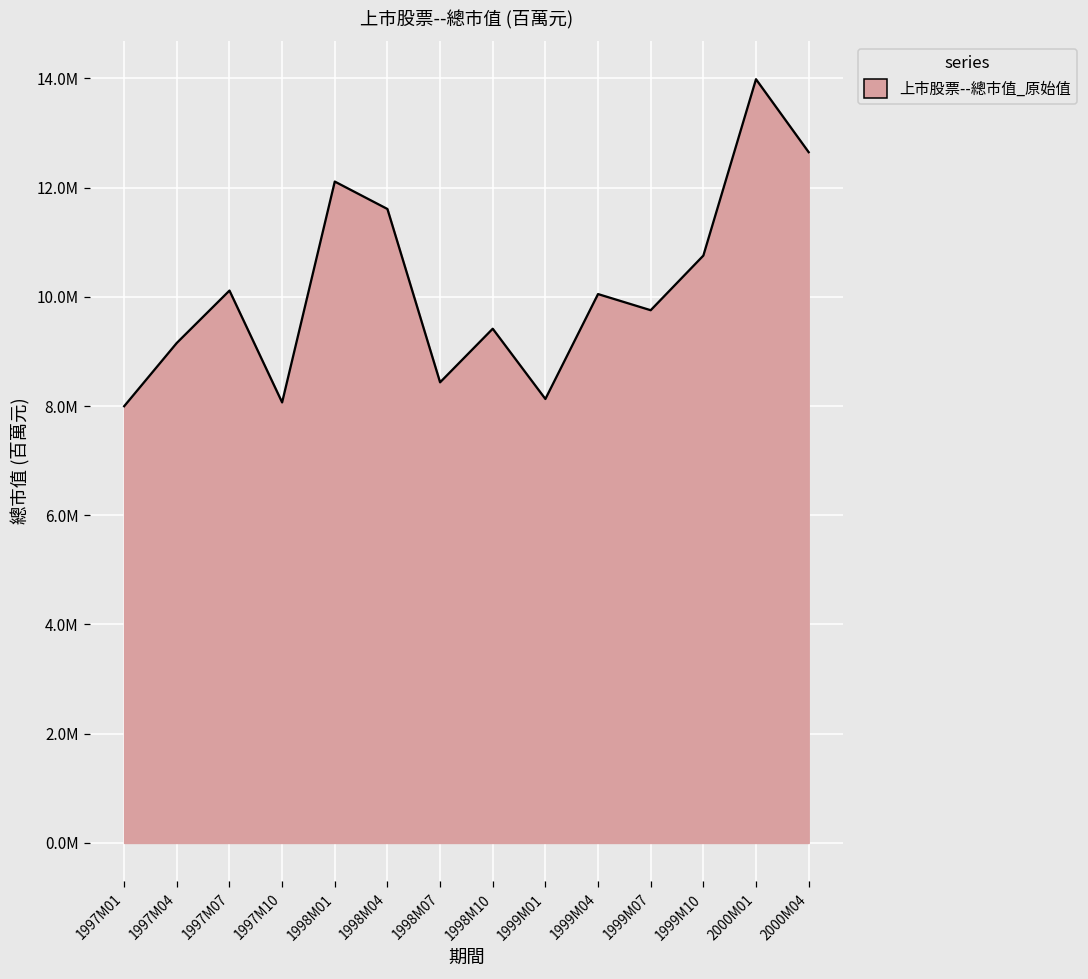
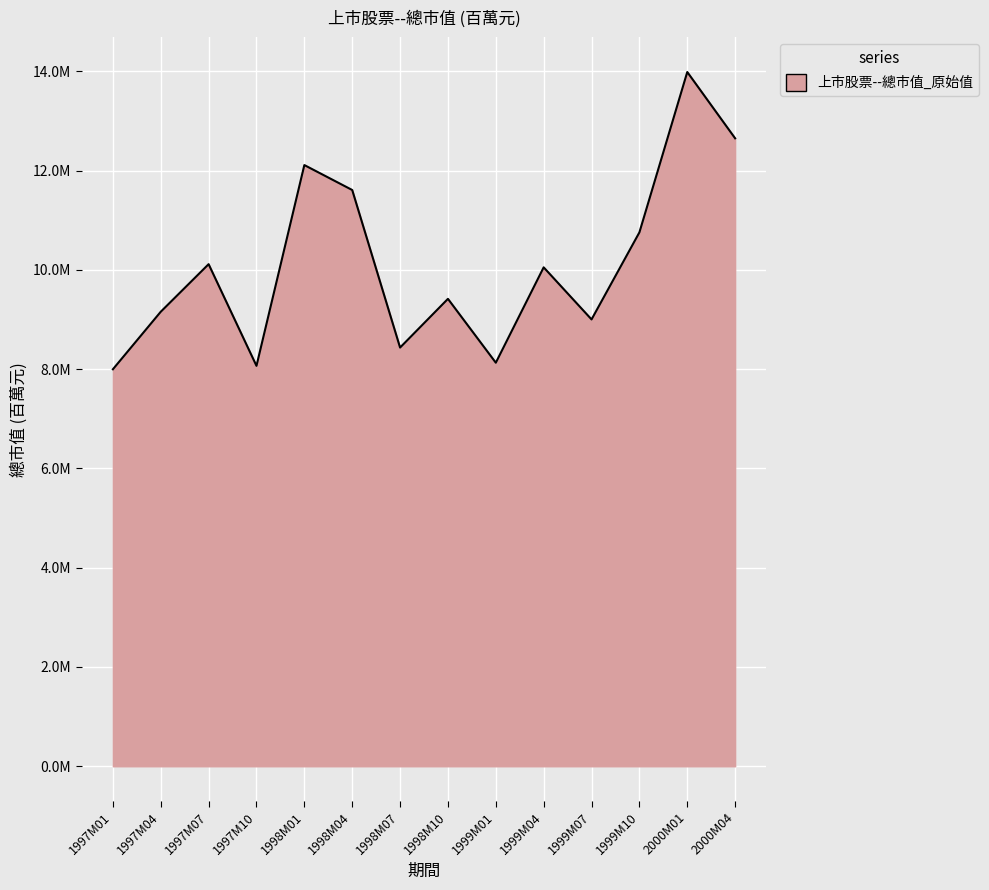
1999M07: 9800000 -> 9000000
